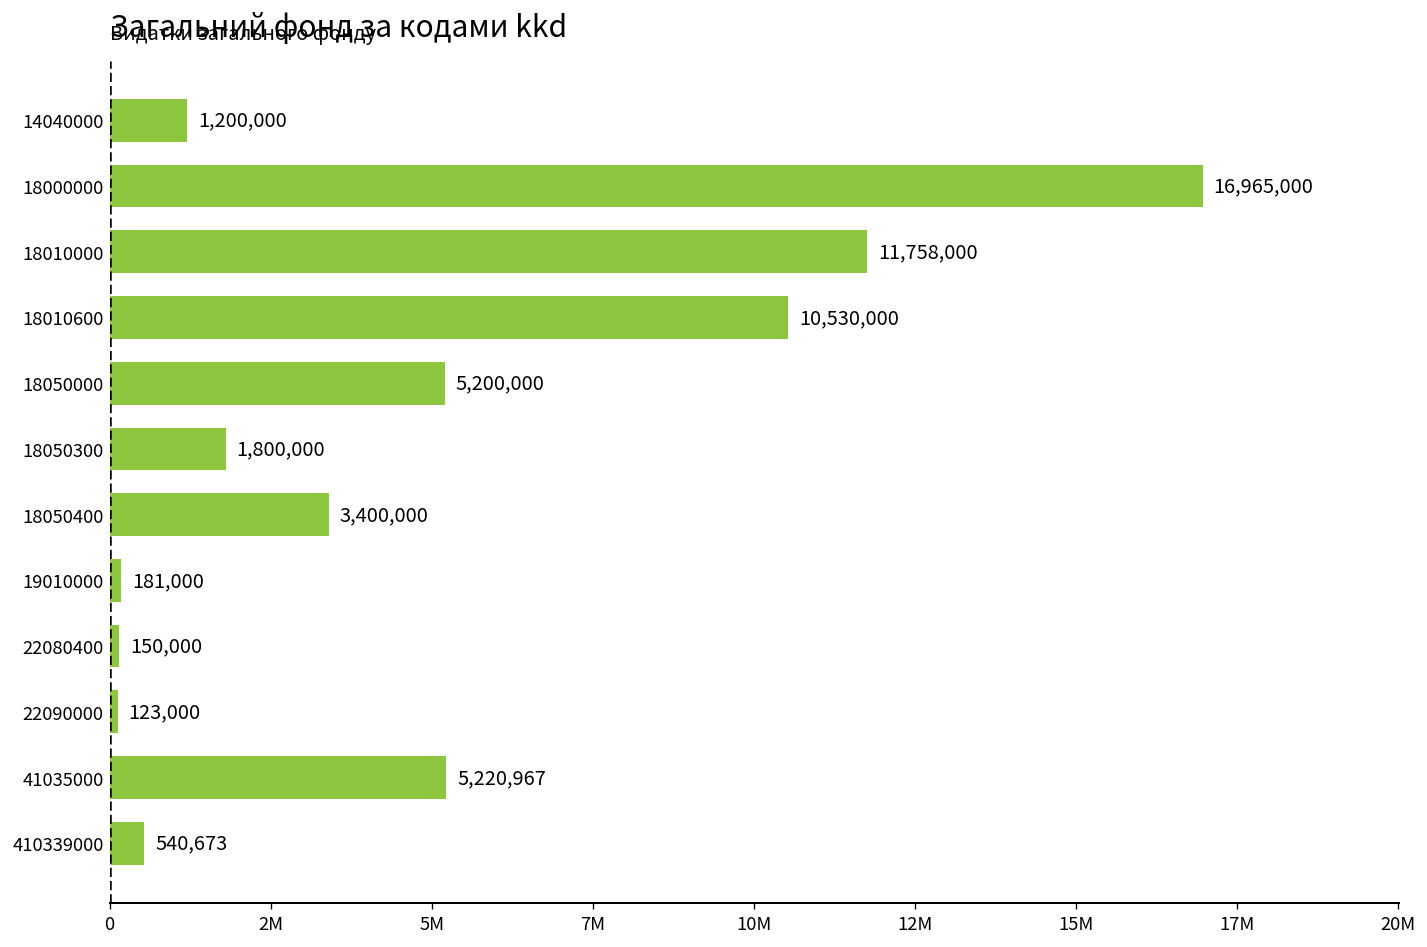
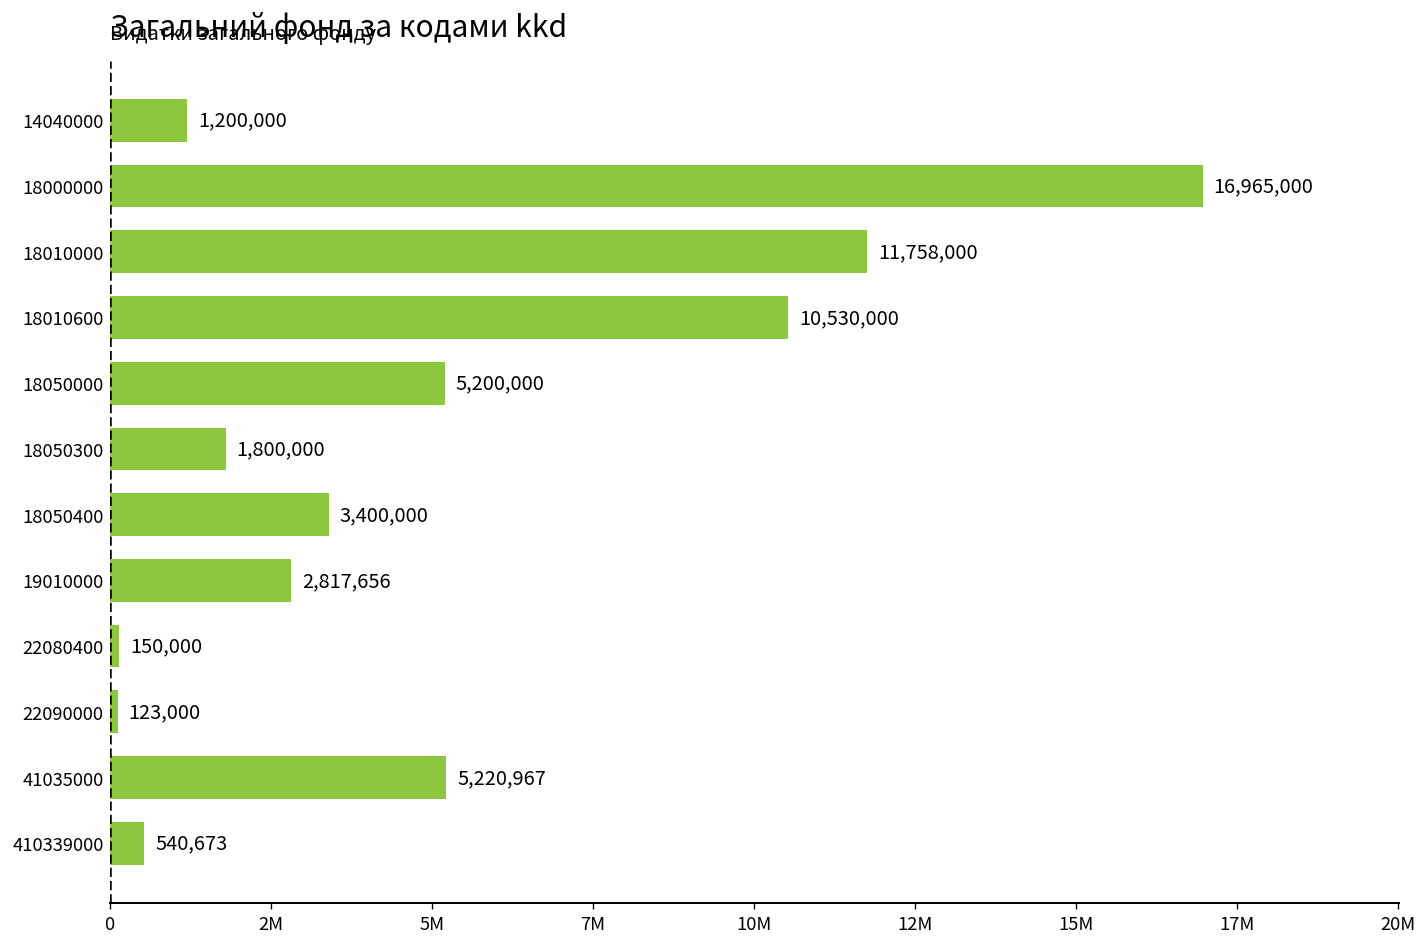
19010000: 181,000 -> 2,817,656
